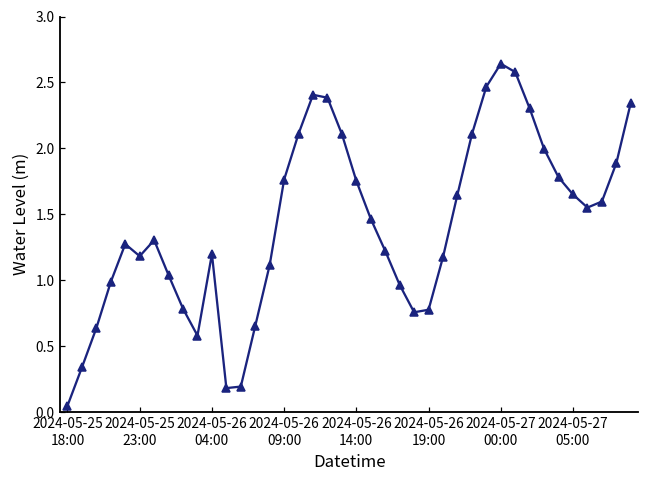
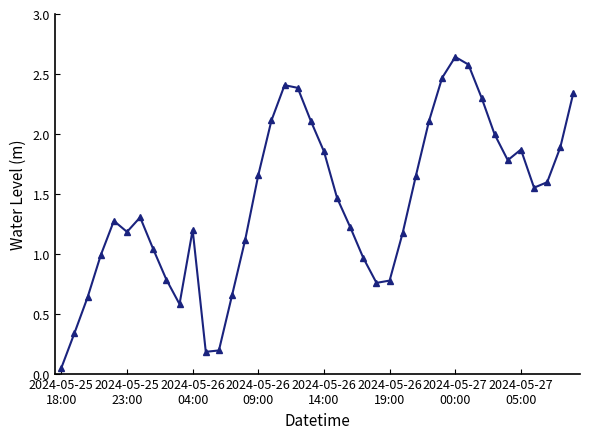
2024-05-26 09:00: 1.76 -> 1.66
2024-05-26 14:00: 1.75 -> 1.85
2024-05-27 05:00: 1.65 -> 1.87
